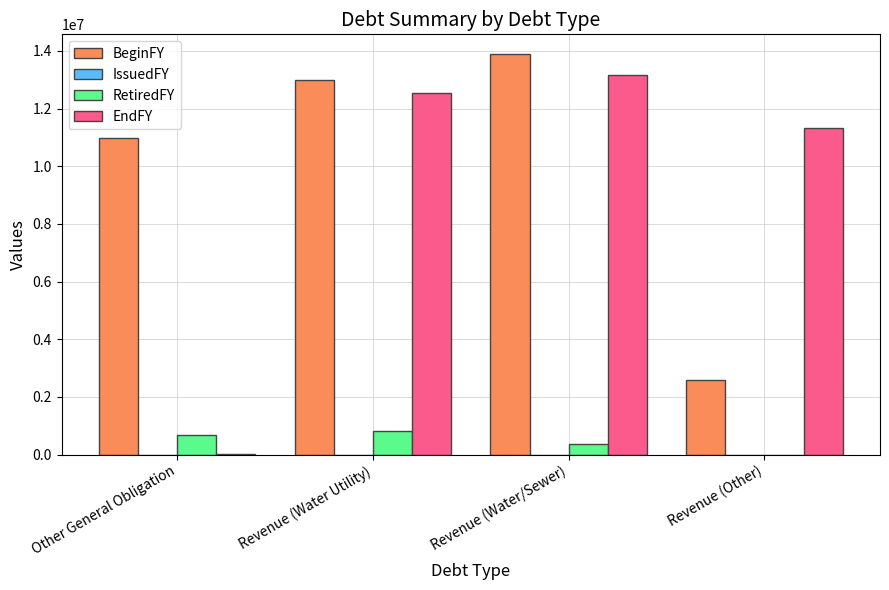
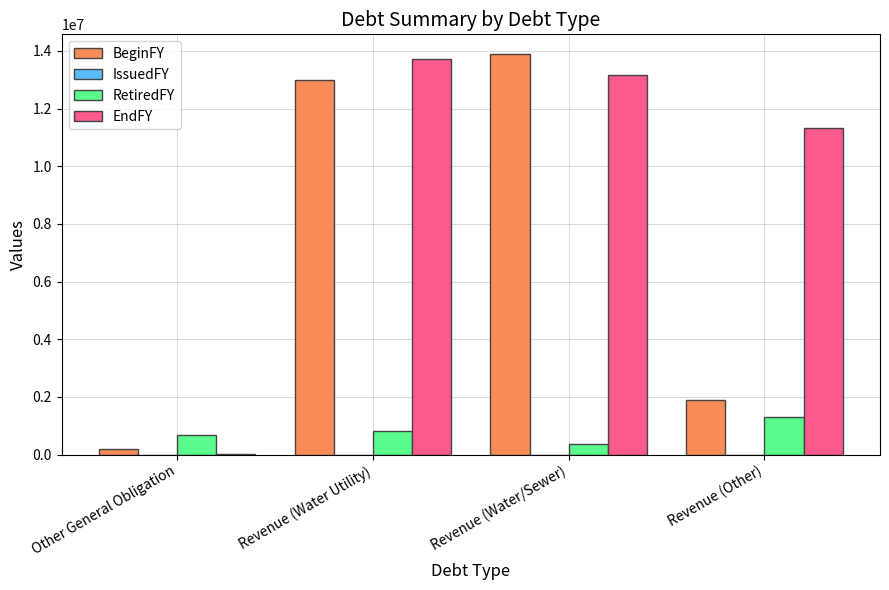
BeginFY, Other General Obligation: 11000000 -> 200000
EndFY, Revenue (Water Utility): 12500000 -> 13700000
BeginFY, Revenue (Other): 2600000 -> 1900000
RetiredFY, Revenue (Other): 0 -> 1300000
